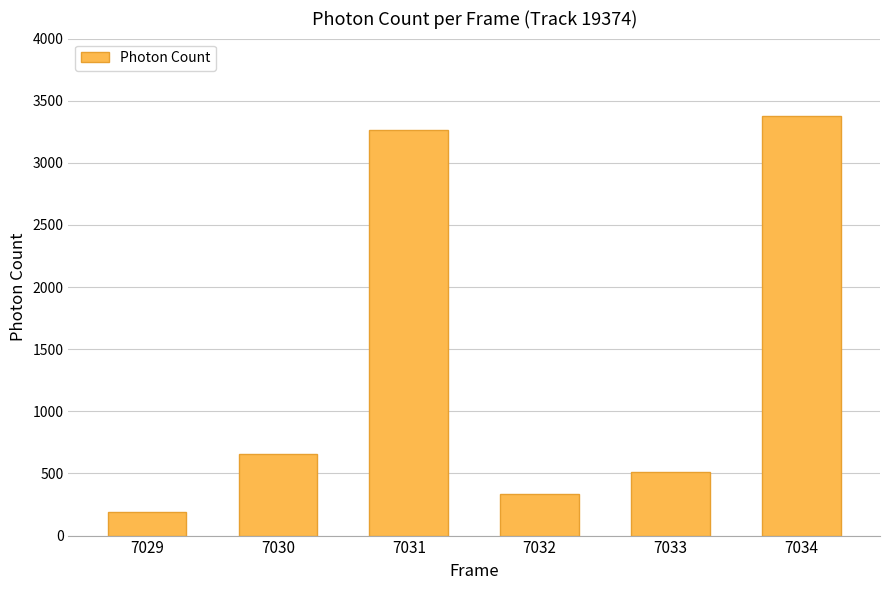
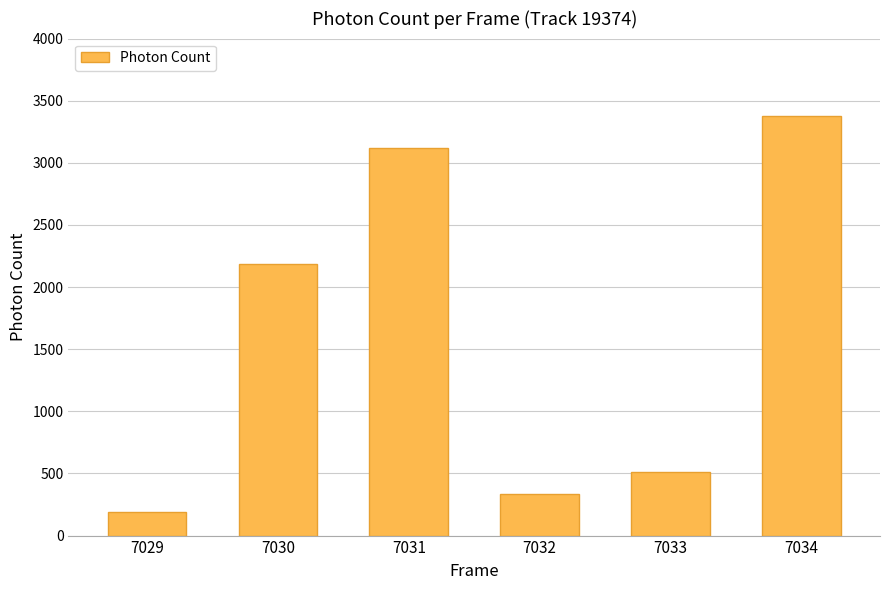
7030: 650 -> 2190
7031: 3260 -> 3120
